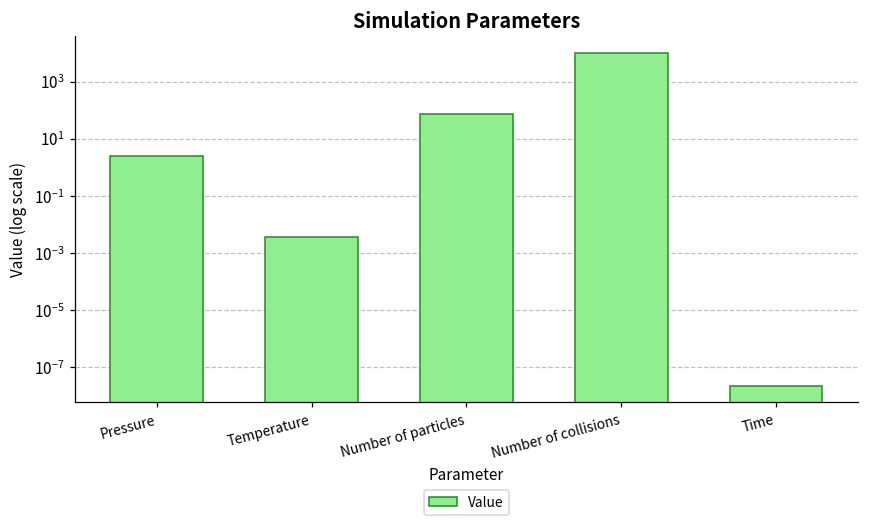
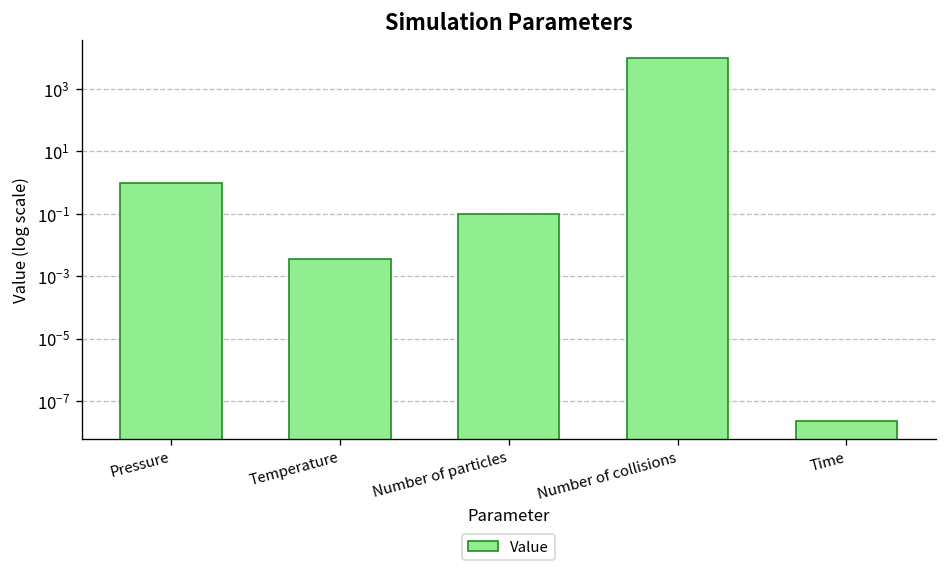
Pressure: 2 -> 1.0
Number of particles: 80 -> 0.1
